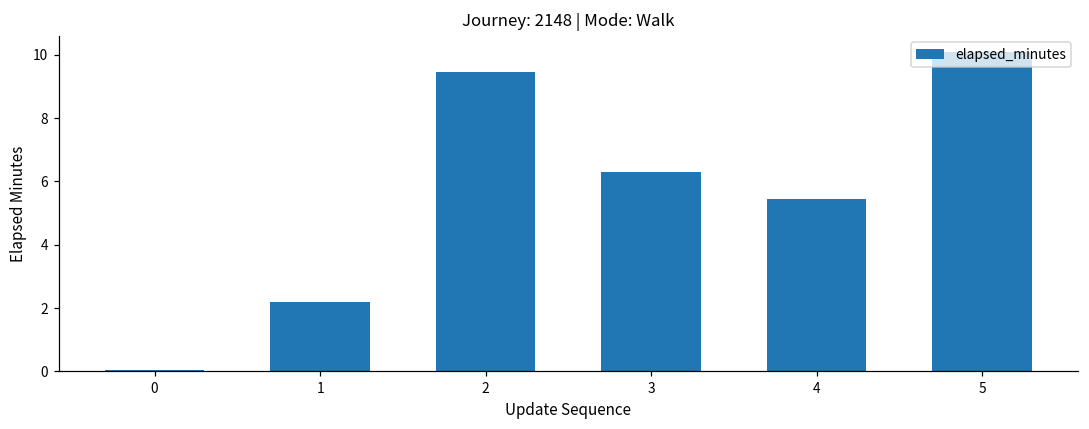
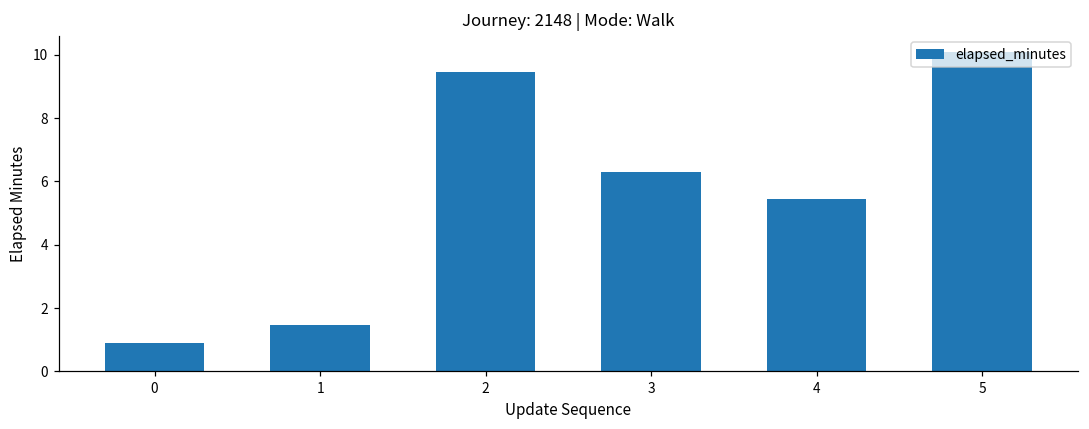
0: 0.1 -> 0.9
1: 2.2 -> 1.5
